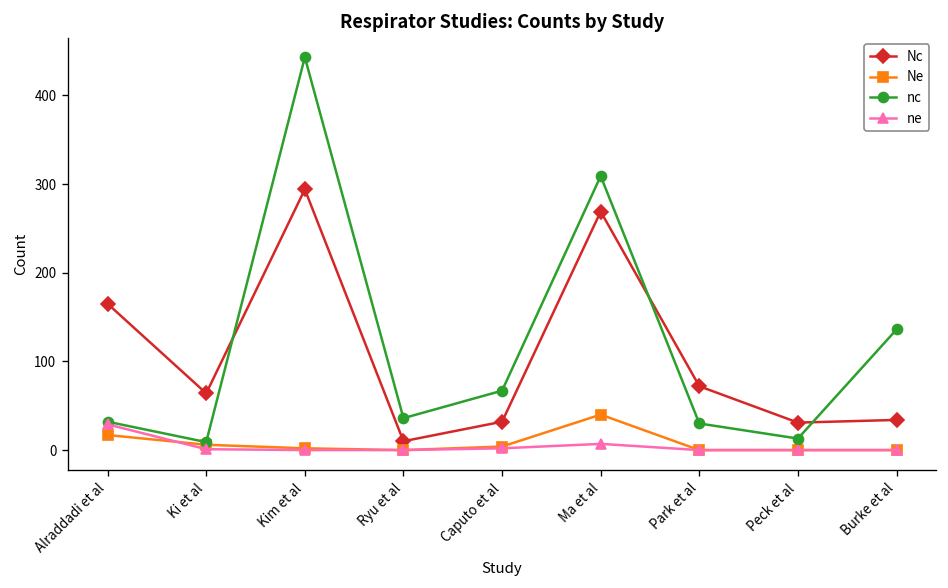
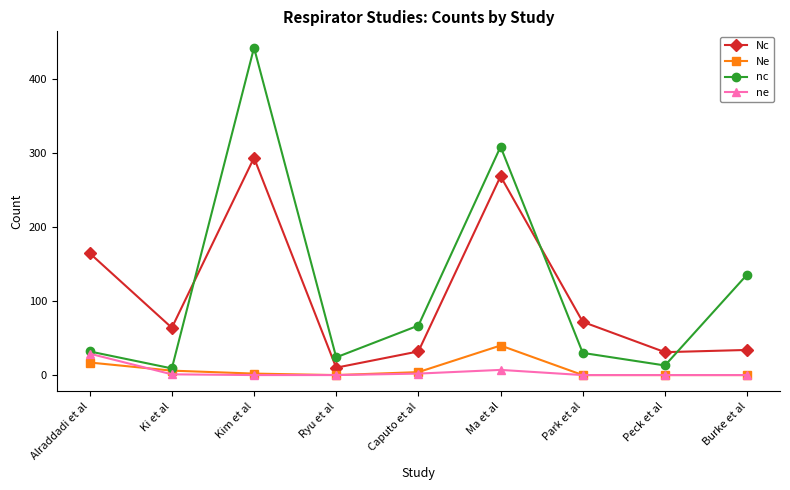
nc, Ryu et al: 40 -> 20
